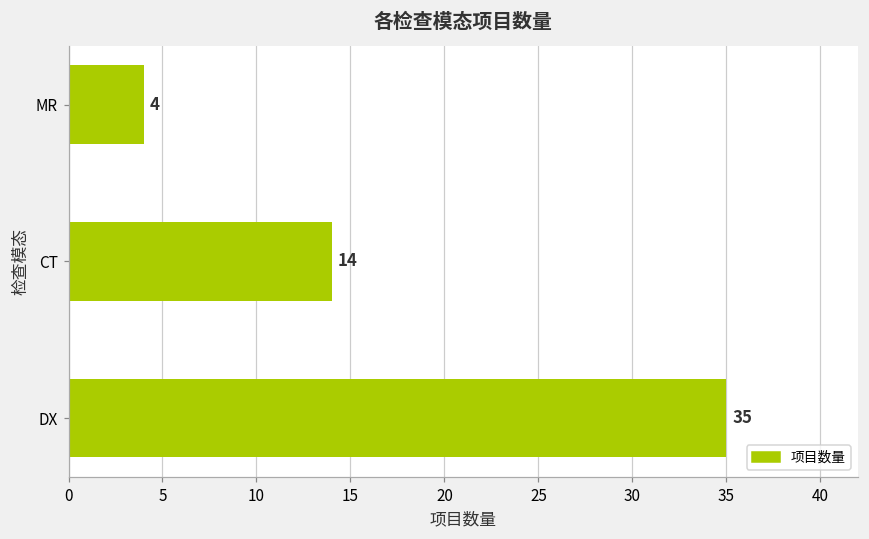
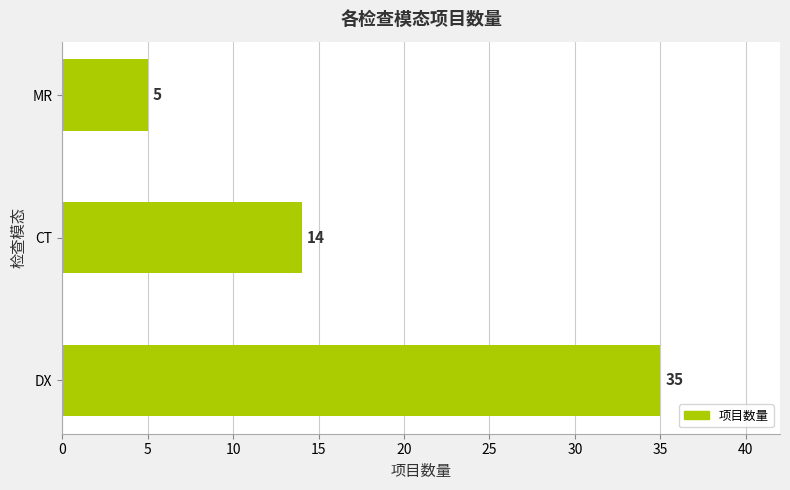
MR: 4 -> 5
